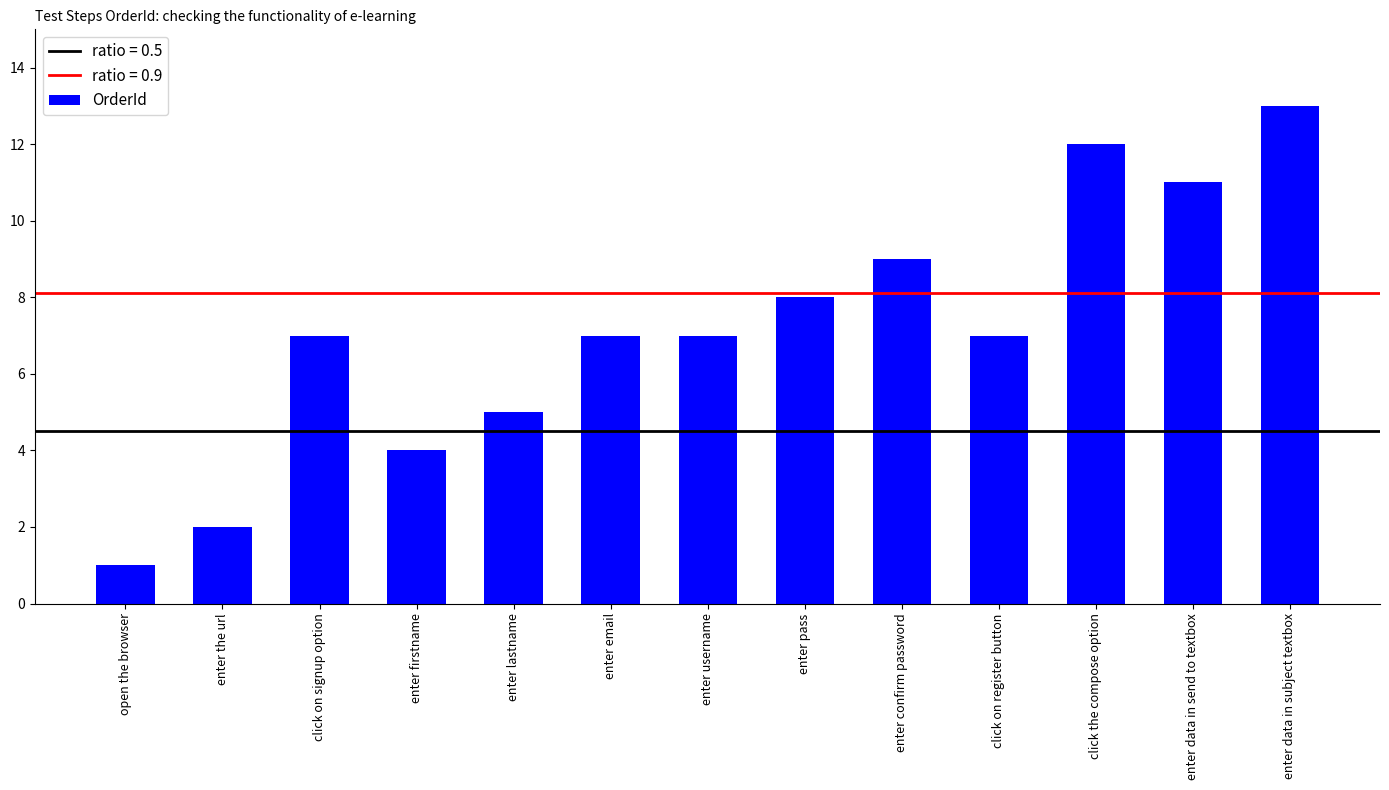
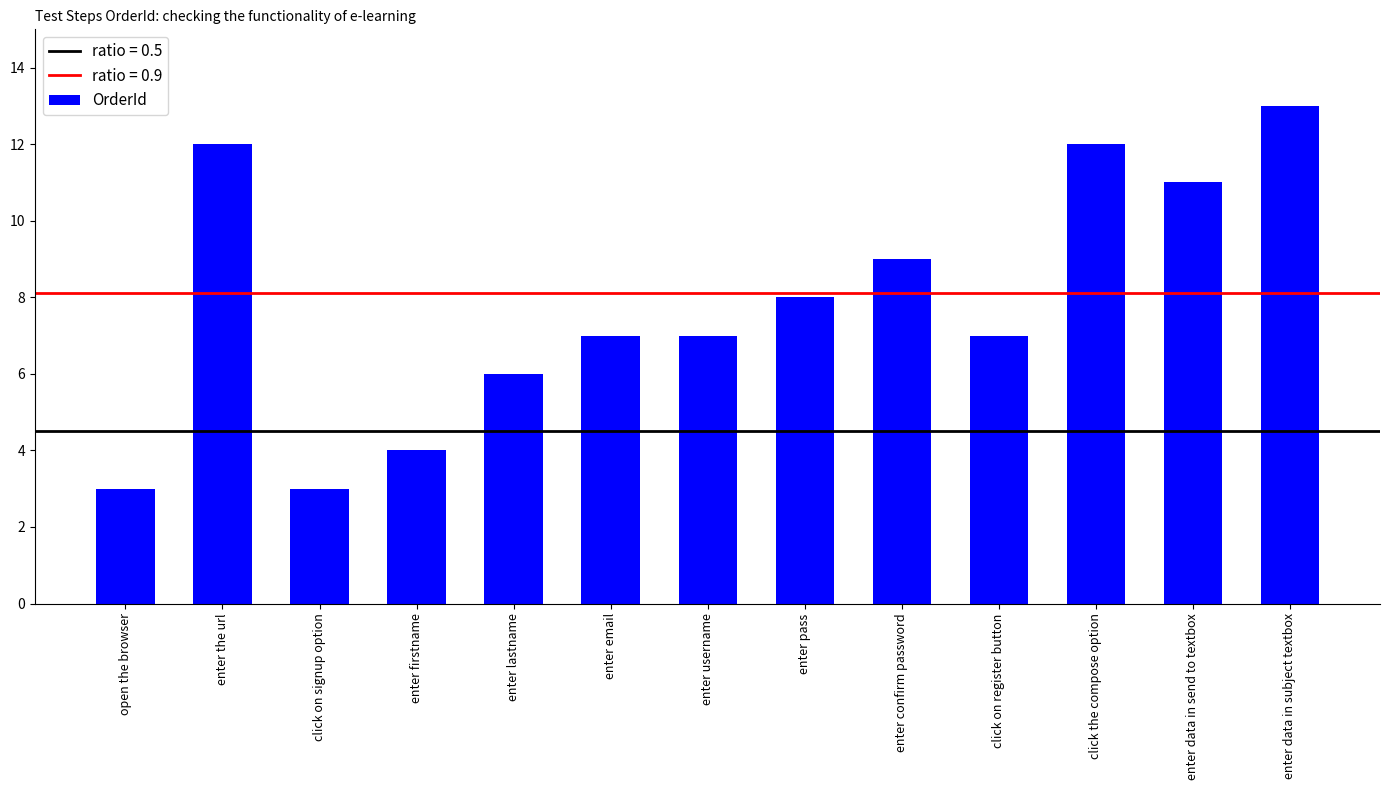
open the browser: 1 -> 3
enter the url: 2 -> 12
click on signup option: 7 -> 3
enter lastname: 5 -> 6
